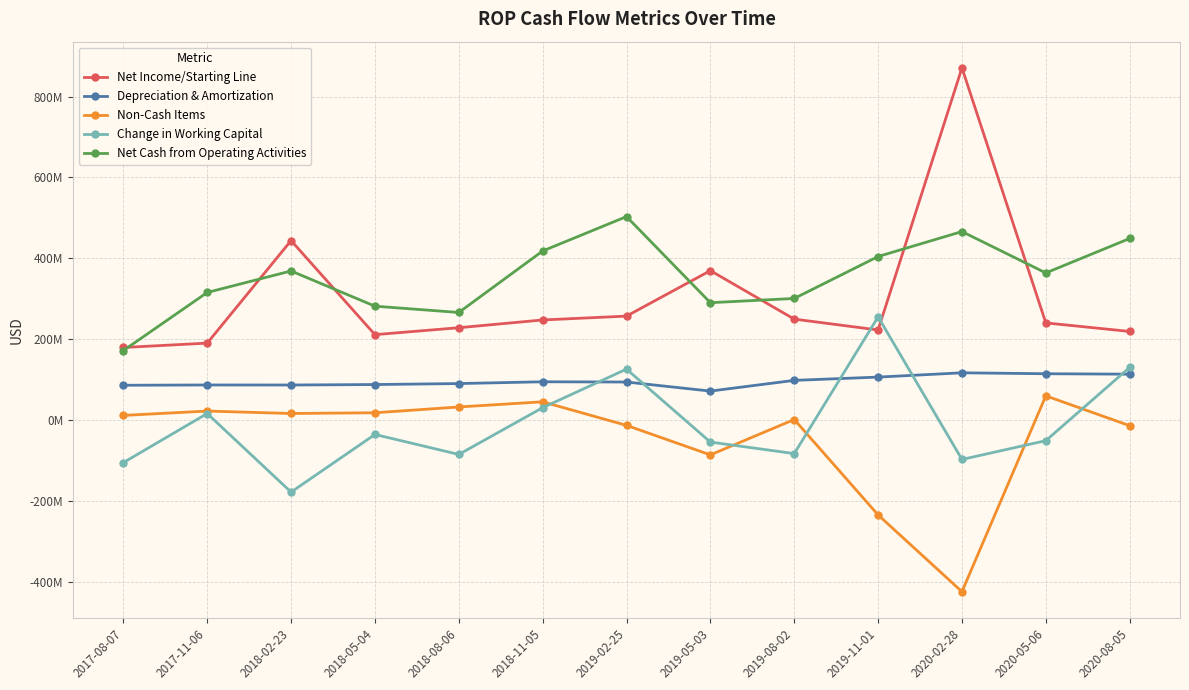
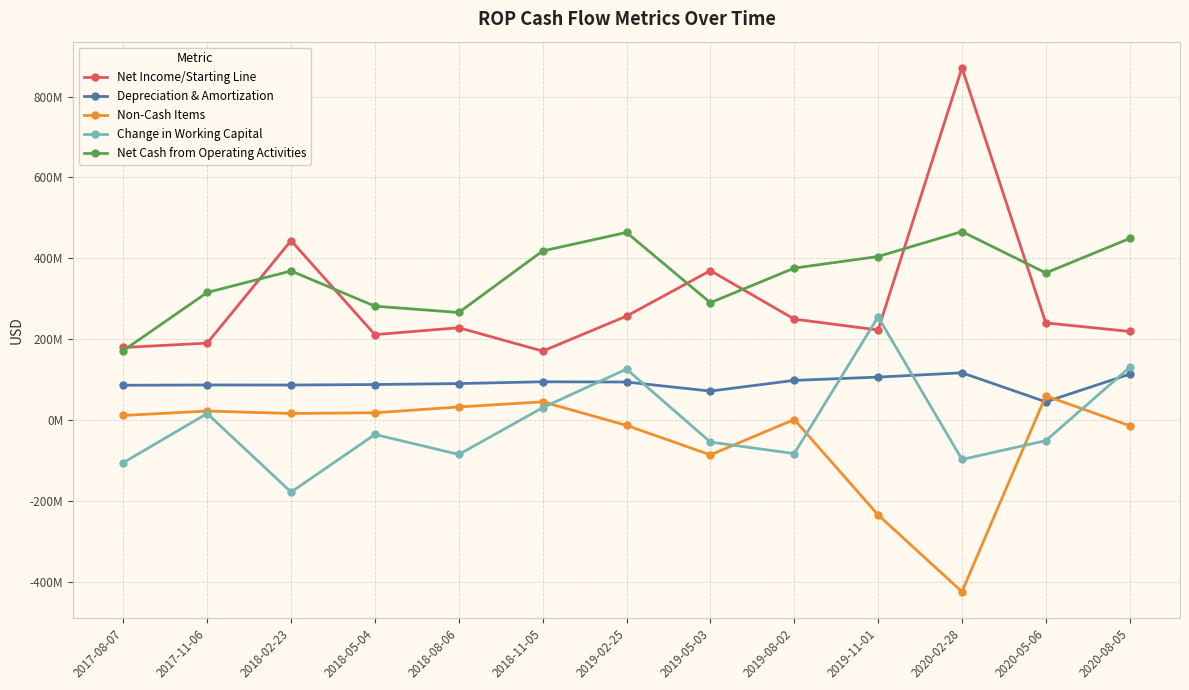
Net Income/Starting Line, 2018-11-05: 250000000 -> 170000000
Net Cash from Operating Activities, 2019-02-25: 500000000 -> 460000000
Net Cash from Operating Activities, 2019-08-02: 300000000 -> 380000000
Depreciation & Amortization, 2020-05-06: 110000000 -> 50000000
